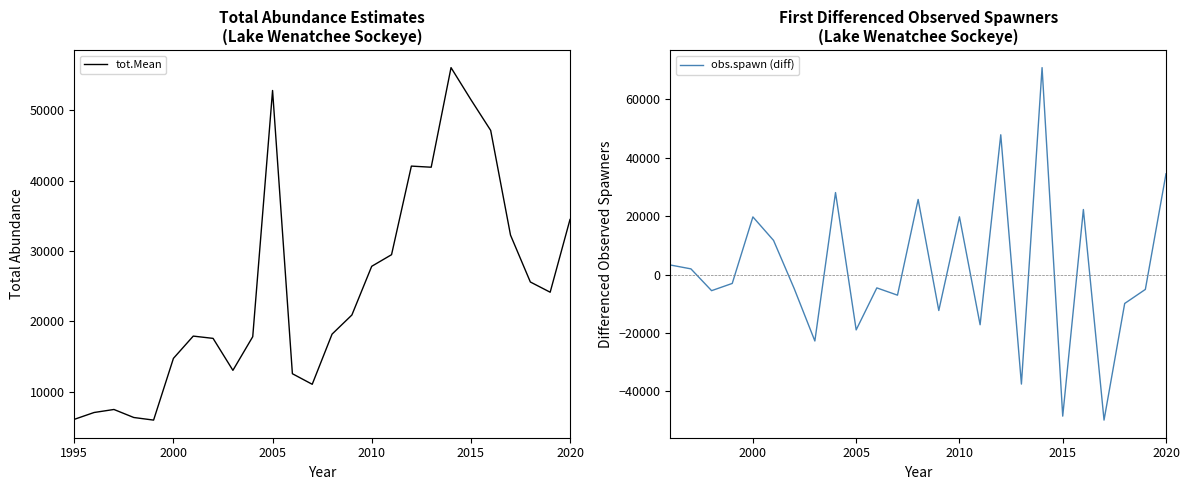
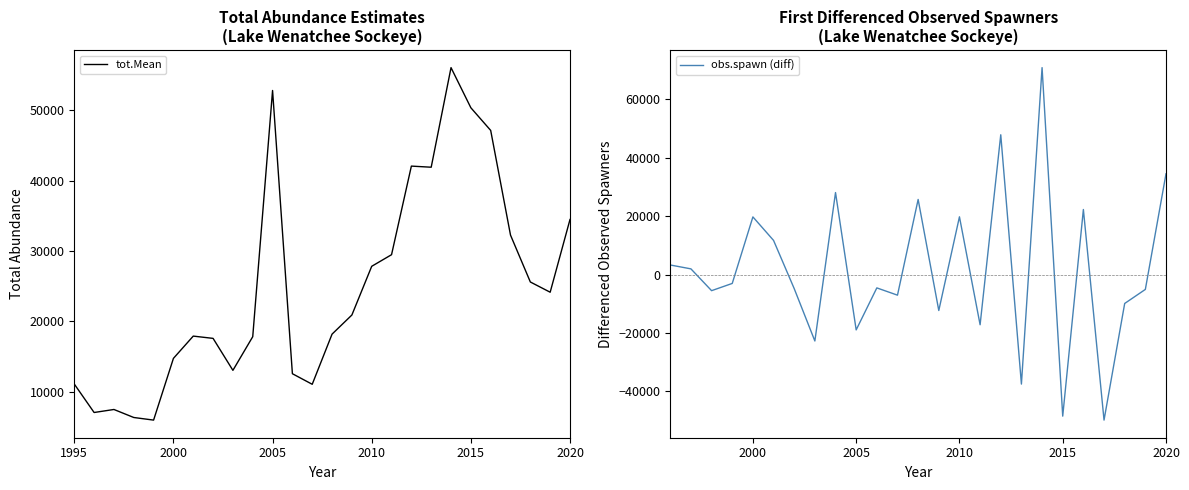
Total Abundance Estimates (Lake Wenatchee Sockeye), 1995: 6000 -> 11000
Total Abundance Estimates (Lake Wenatchee Sockeye), 2015: 52000 -> 50000
